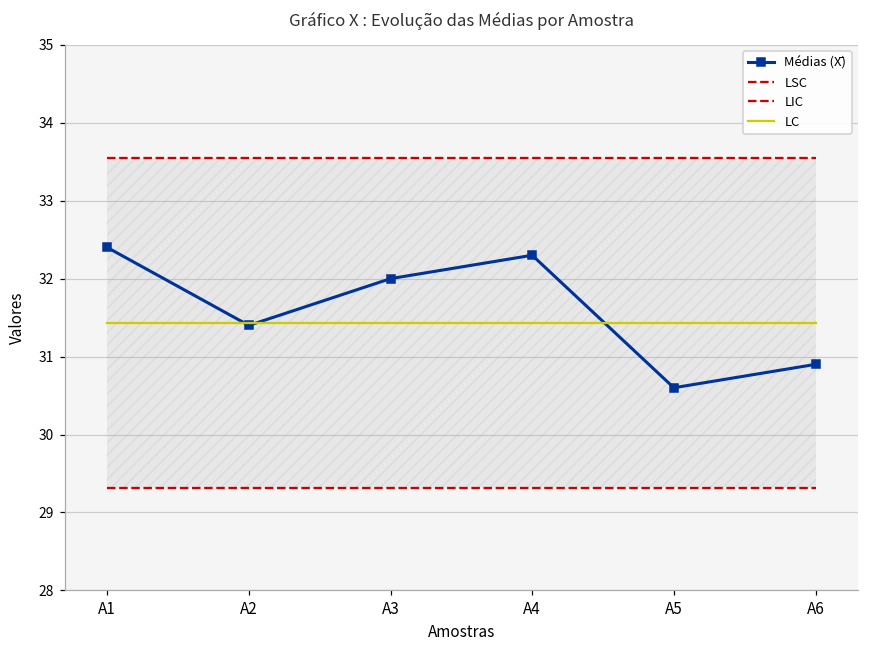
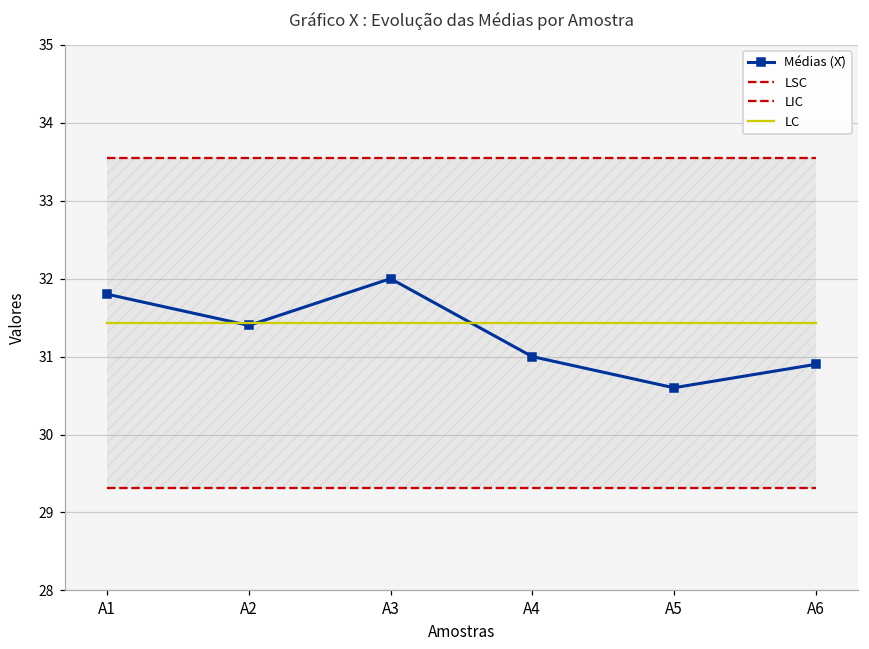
Médias (X̄), A1: 32.4 -> 31.8
Médias (X̄), A4: 32.3 -> 31.0
